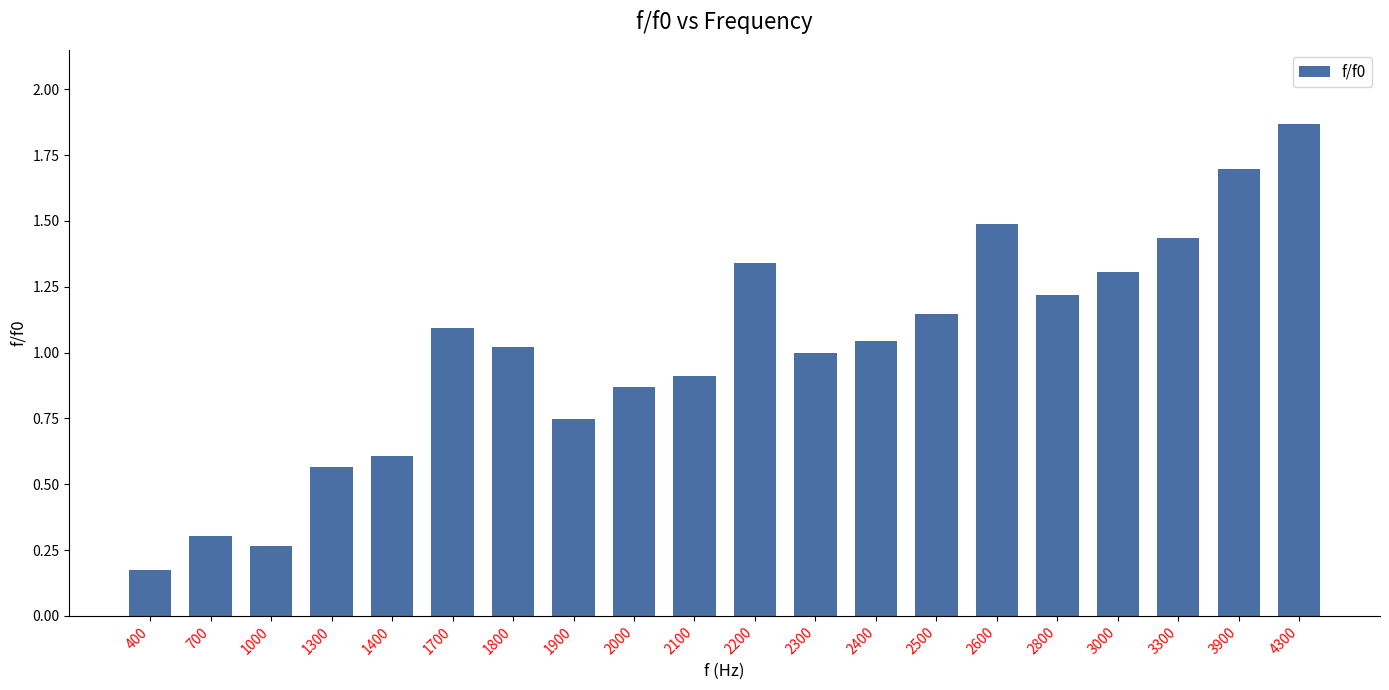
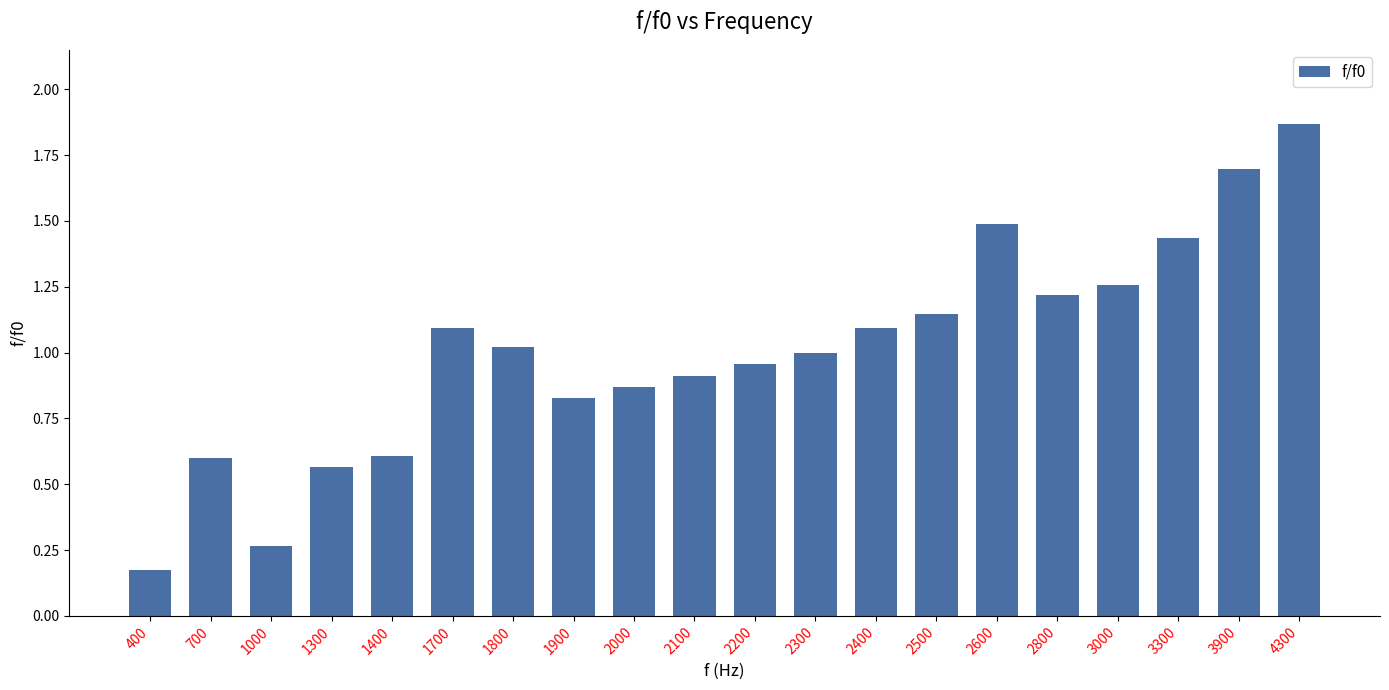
700: 0.30 -> 0.60
1900: 0.75 -> 0.83
2200: 1.34 -> 0.96
2400: 1.04 -> 1.09
3000: 1.30 -> 1.26
